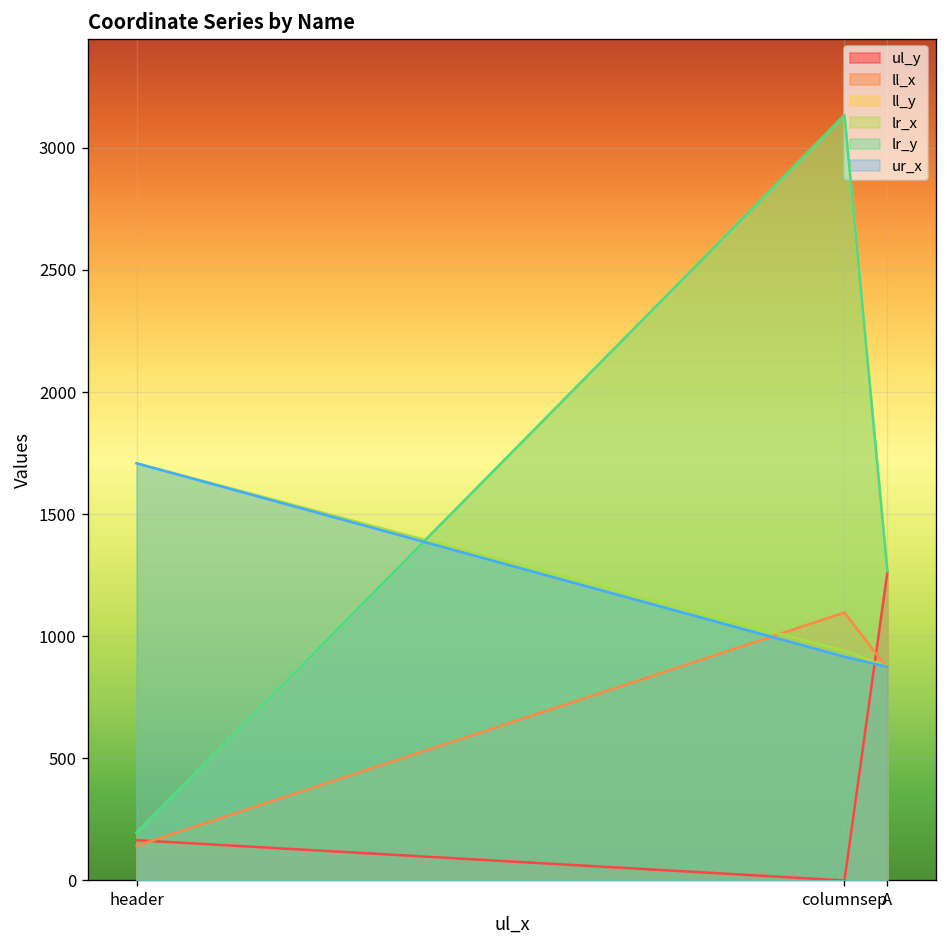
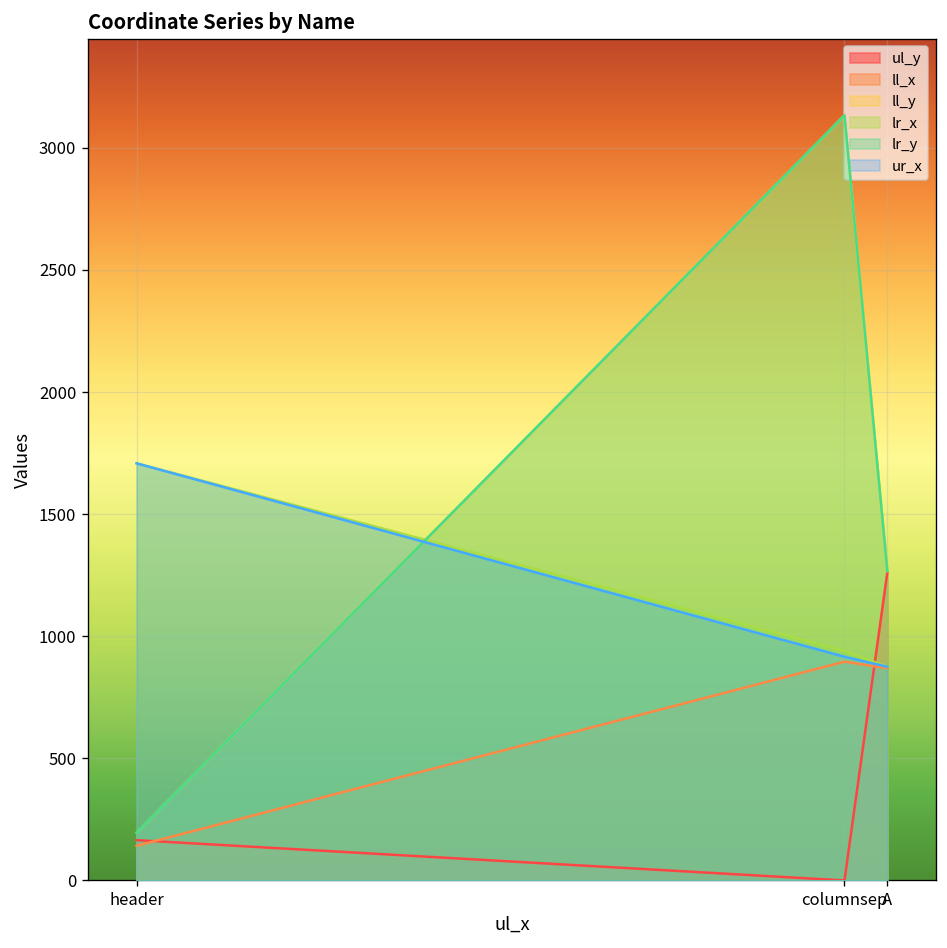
ll_x, columnsep: 1100 -> 900
